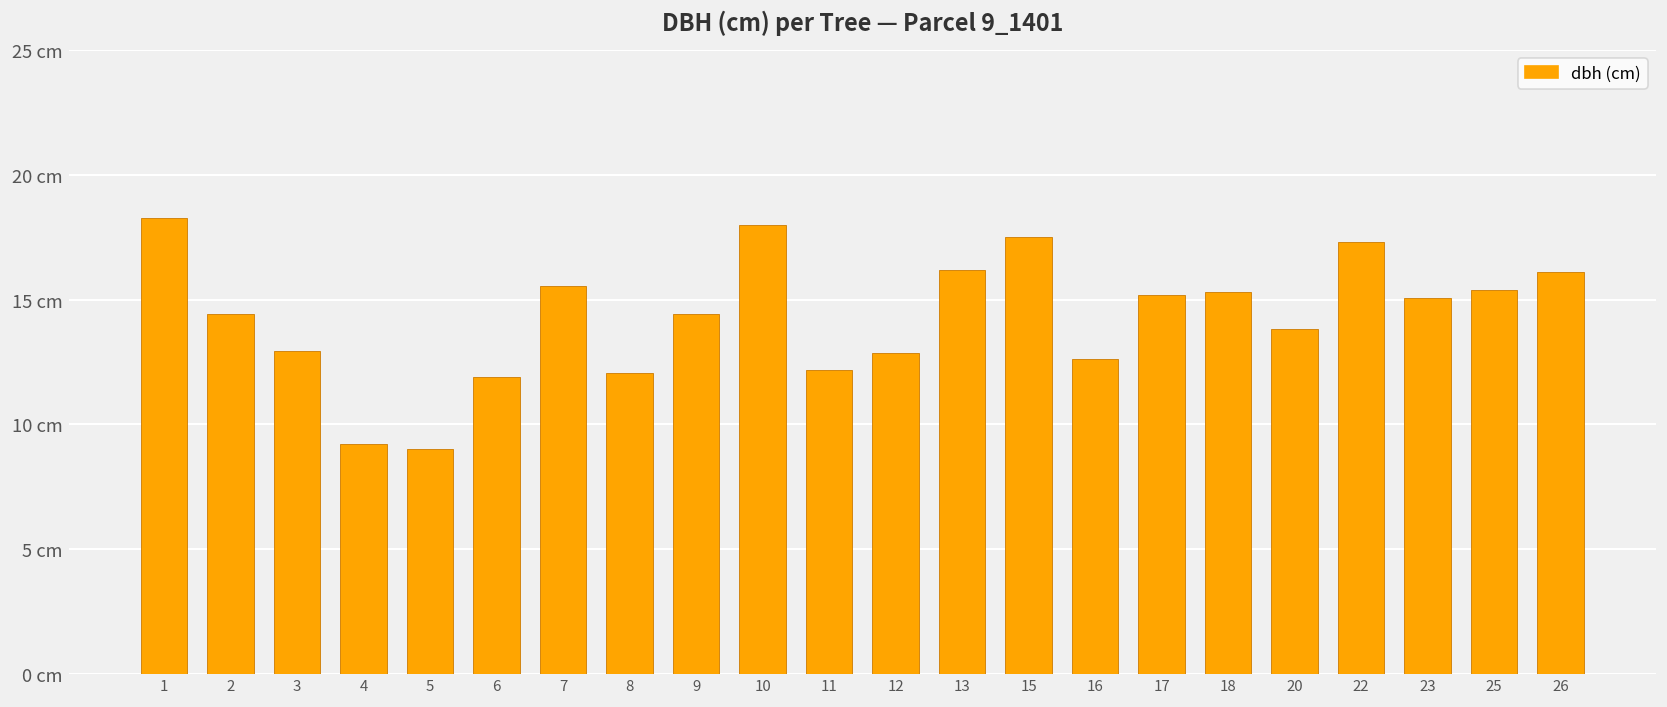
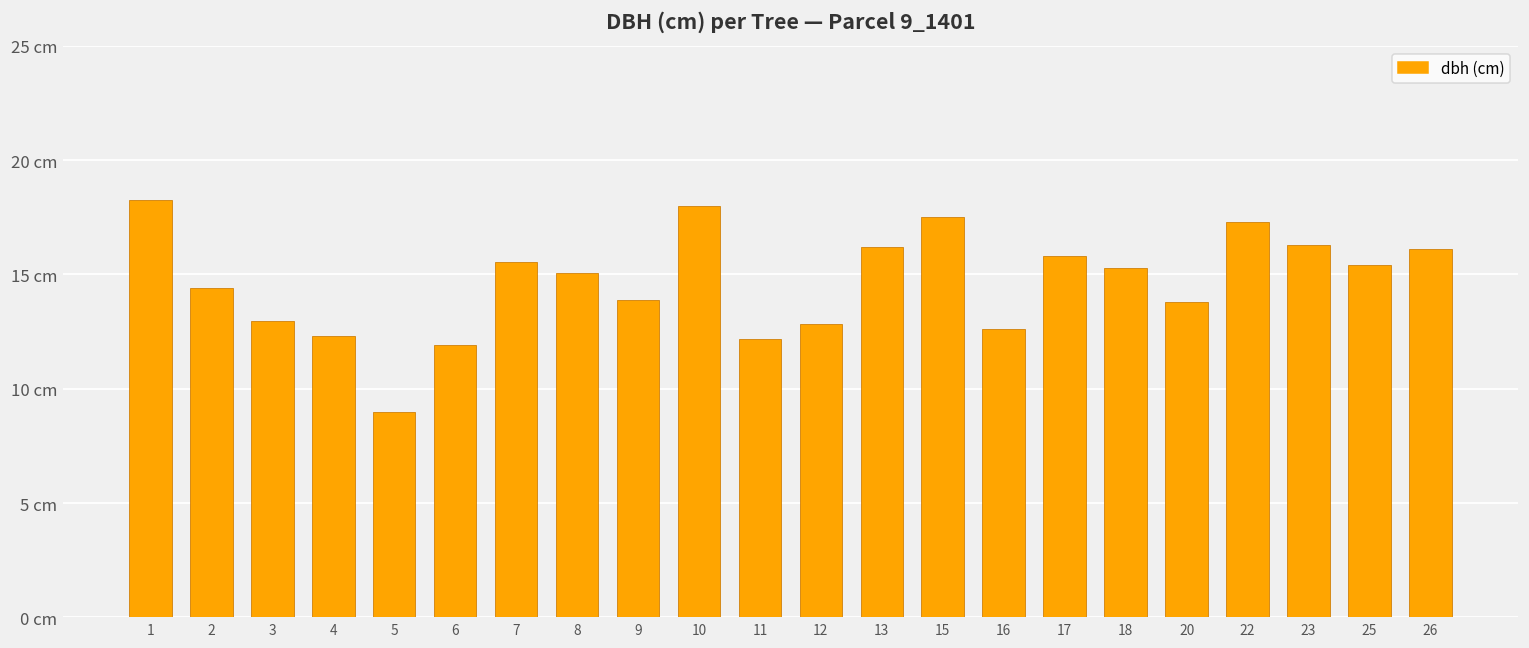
4: 9.2 cm -> 12.3 cm
8: 12.1 cm -> 15.1 cm
9: 14.4 cm -> 13.9 cm
17: 15.2 cm -> 15.8 cm
23: 15.1 cm -> 16.3 cm
